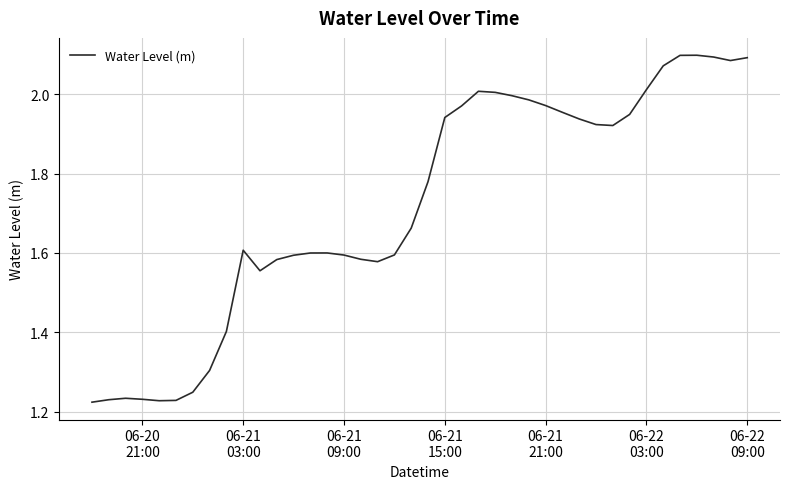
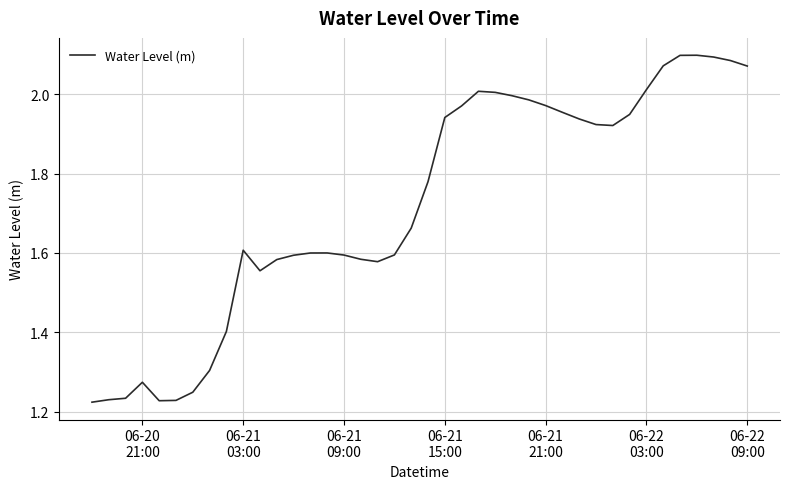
06-20 21:00: 1.23 -> 1.27
06-22 09:00: 2.09 -> 2.07
